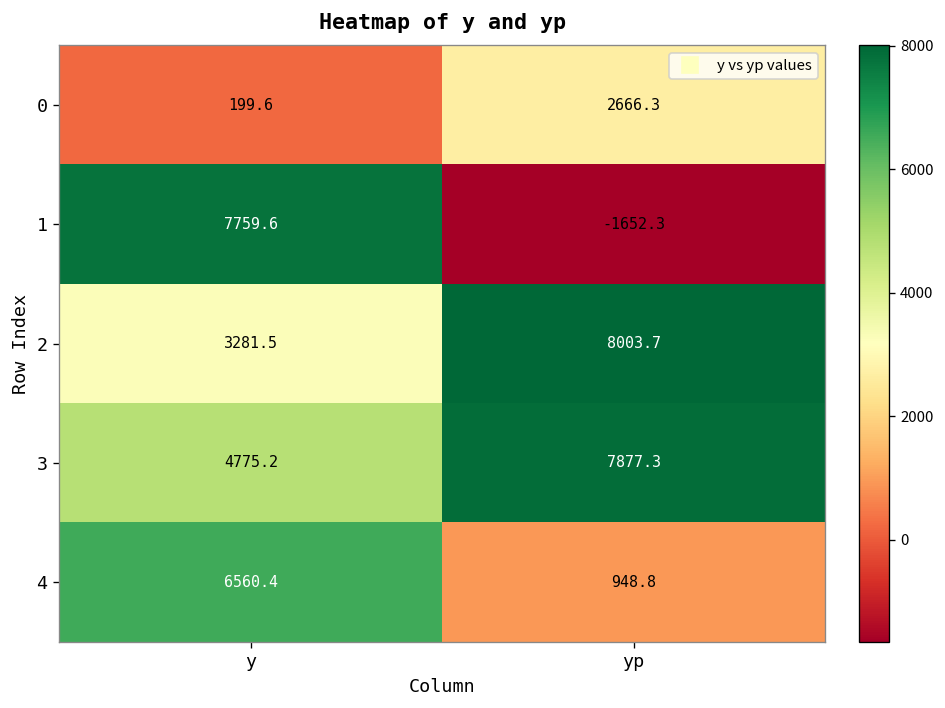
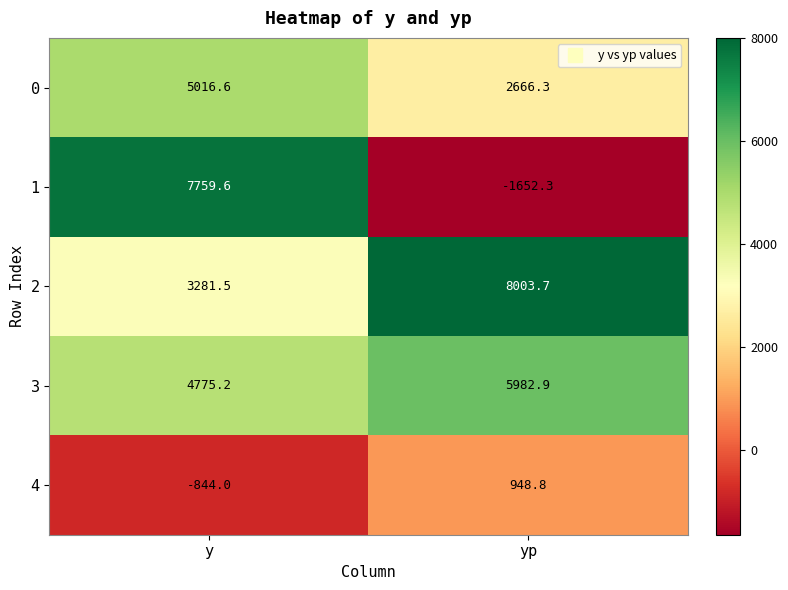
0, y: 199.6 -> 5016.6
3, yp: 7877.3 -> 5982.9
4, y: 6560.4 -> -844.0
